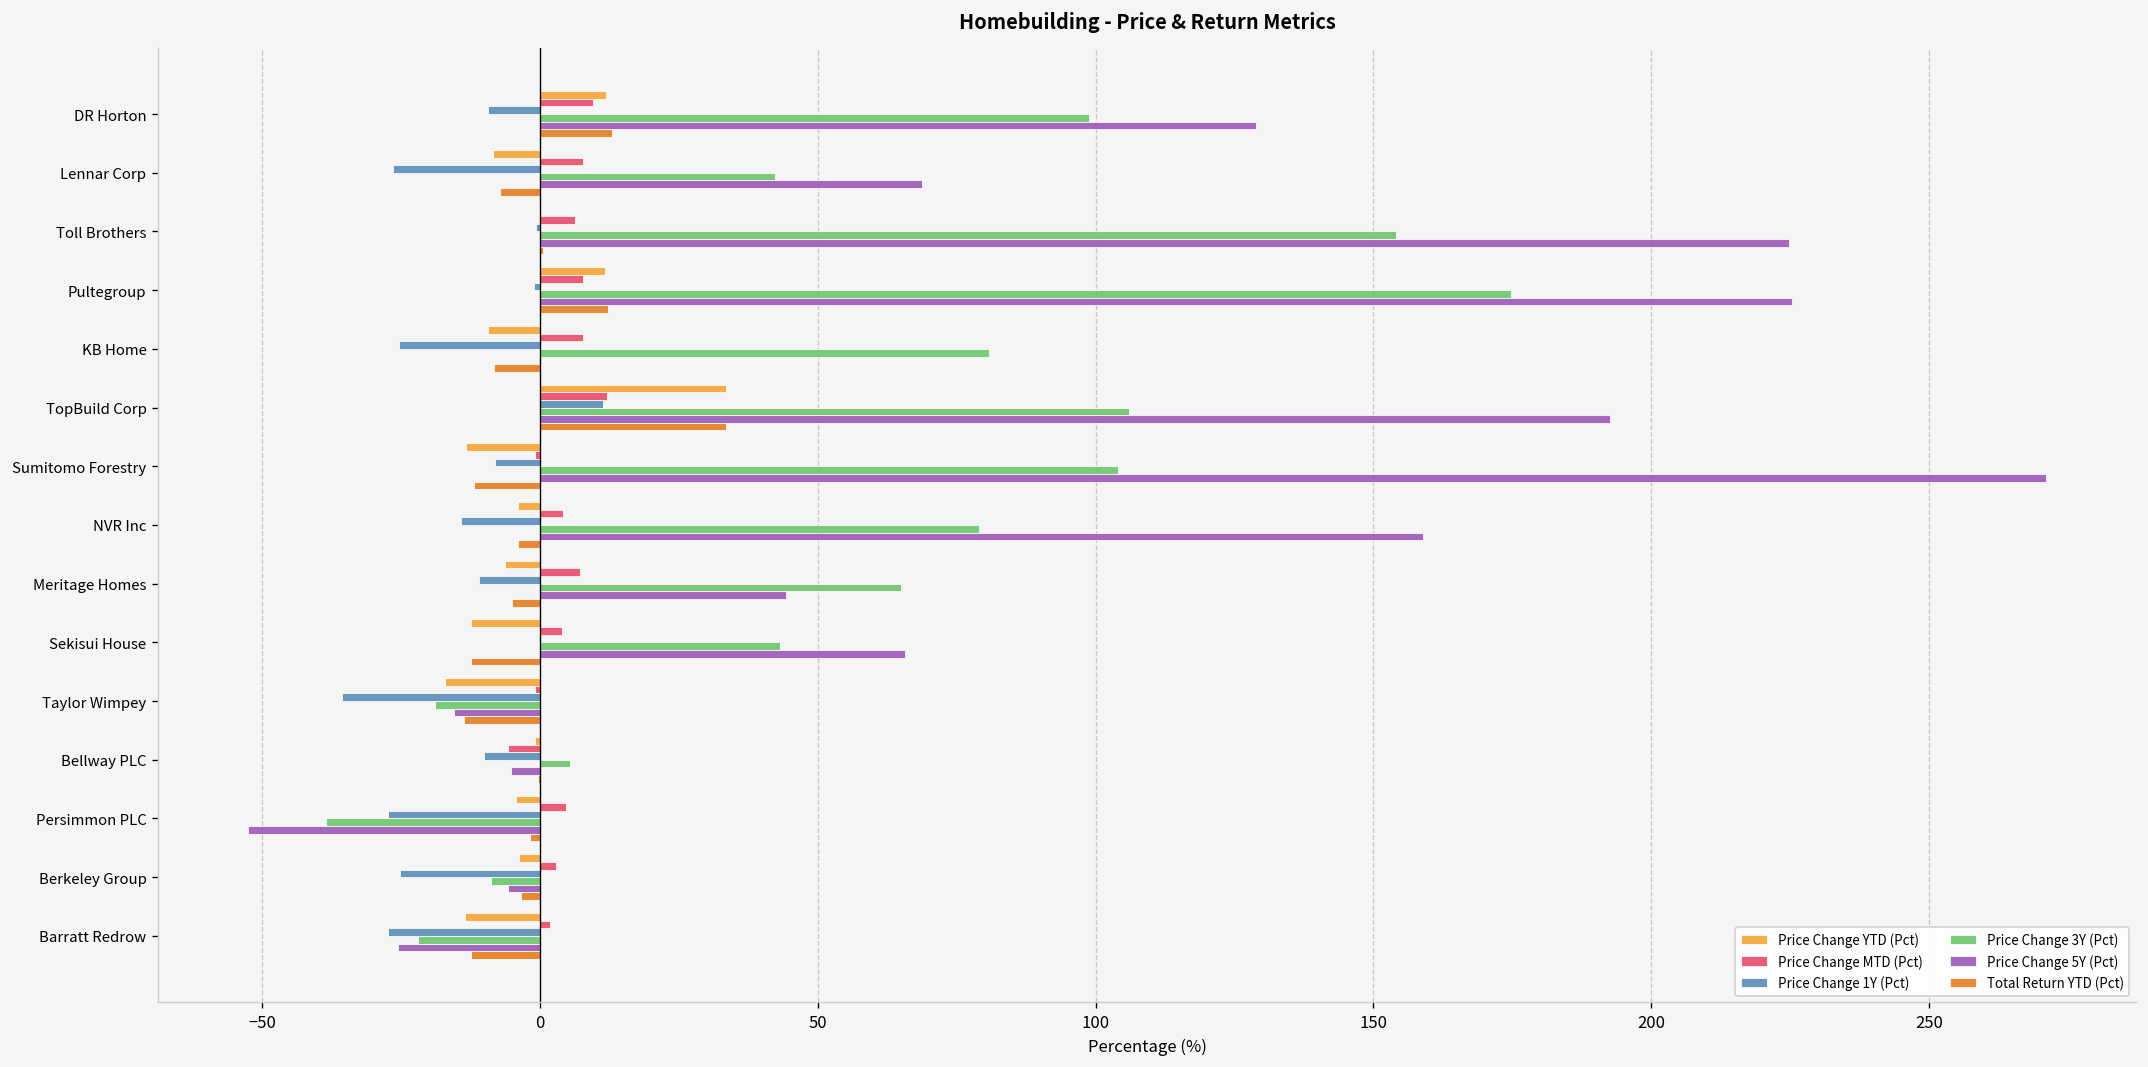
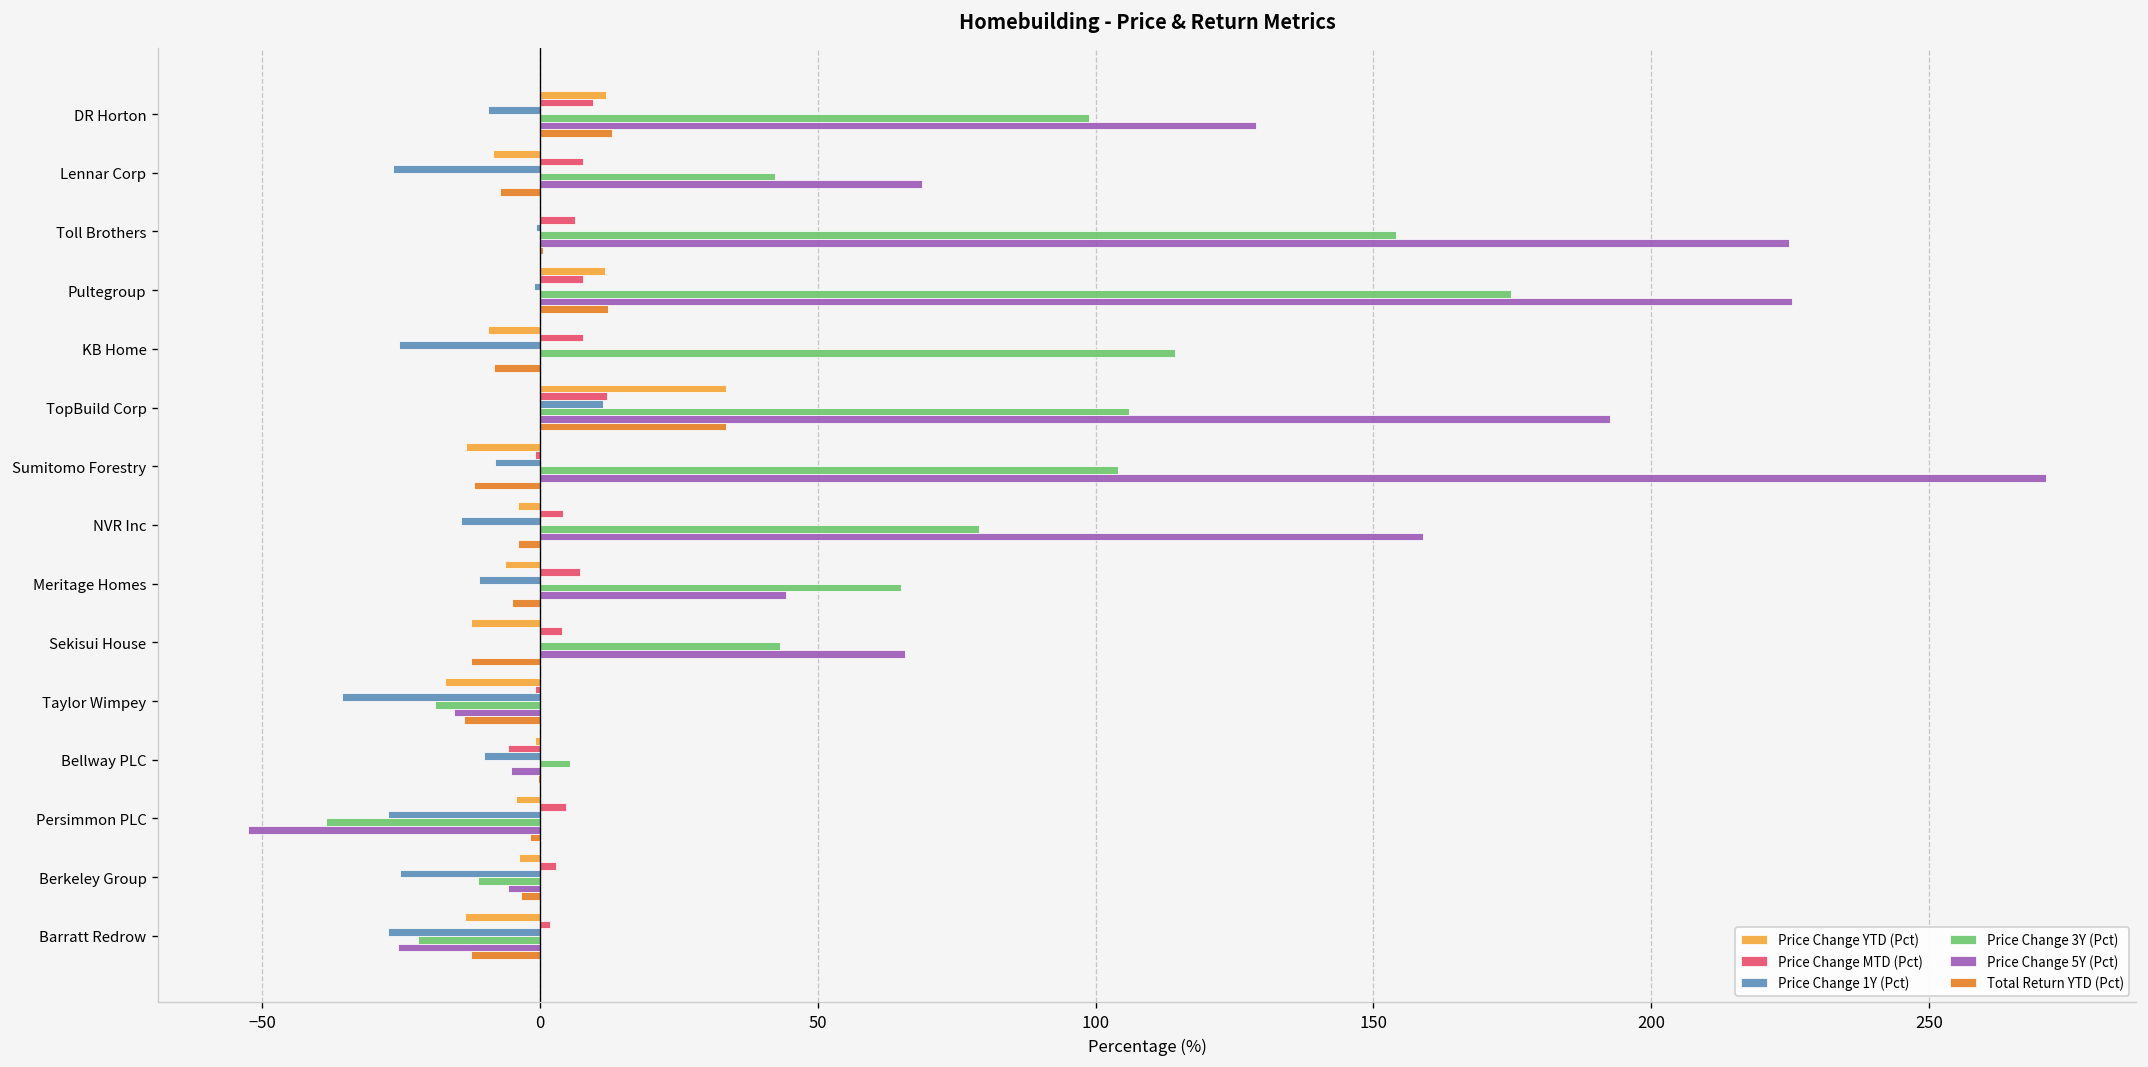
Price Change 3Y (Pct), KB Home: 81 -> 114
Price Change 3Y (Pct), Berkeley Group: -9 -> -11
